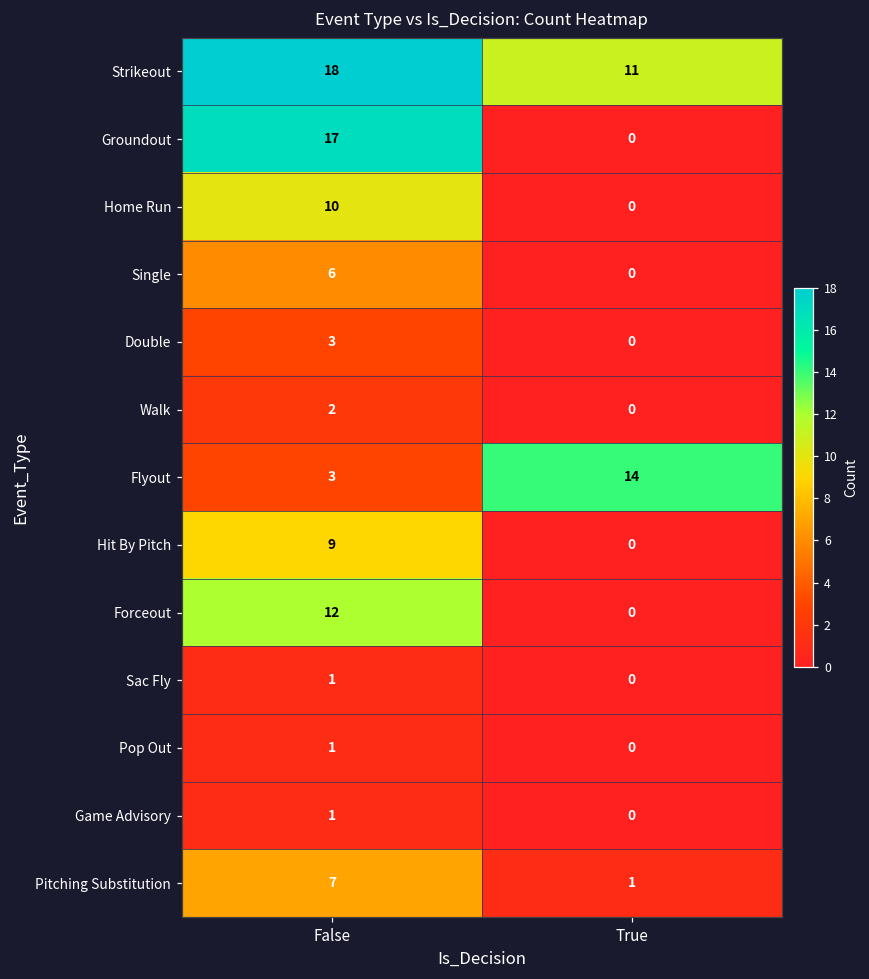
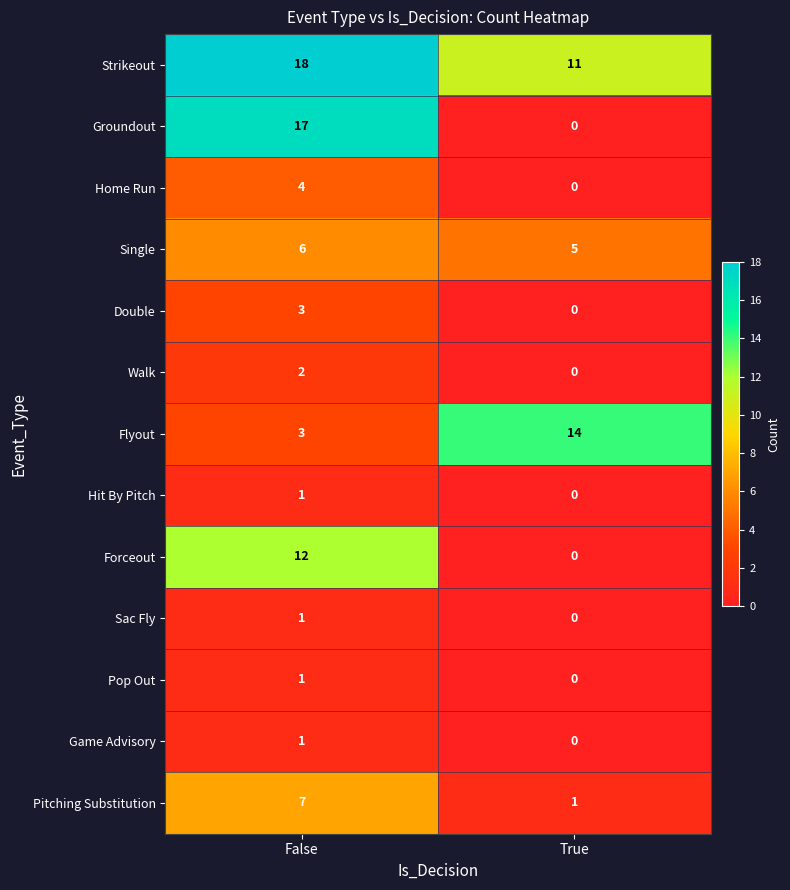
Home Run, False: 10 -> 4
Single, True: 0 -> 5
Hit By Pitch, False: 9 -> 1
